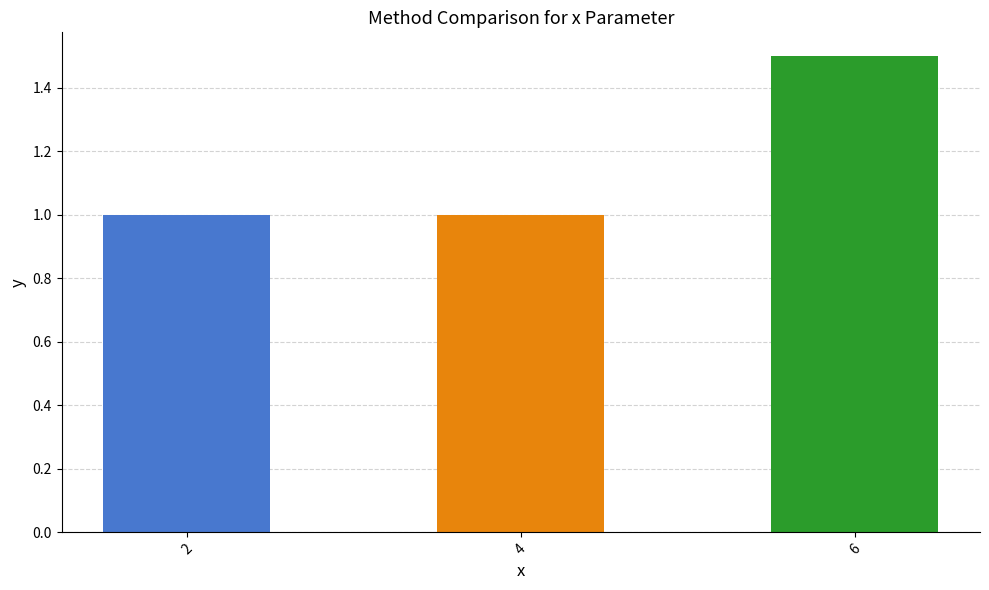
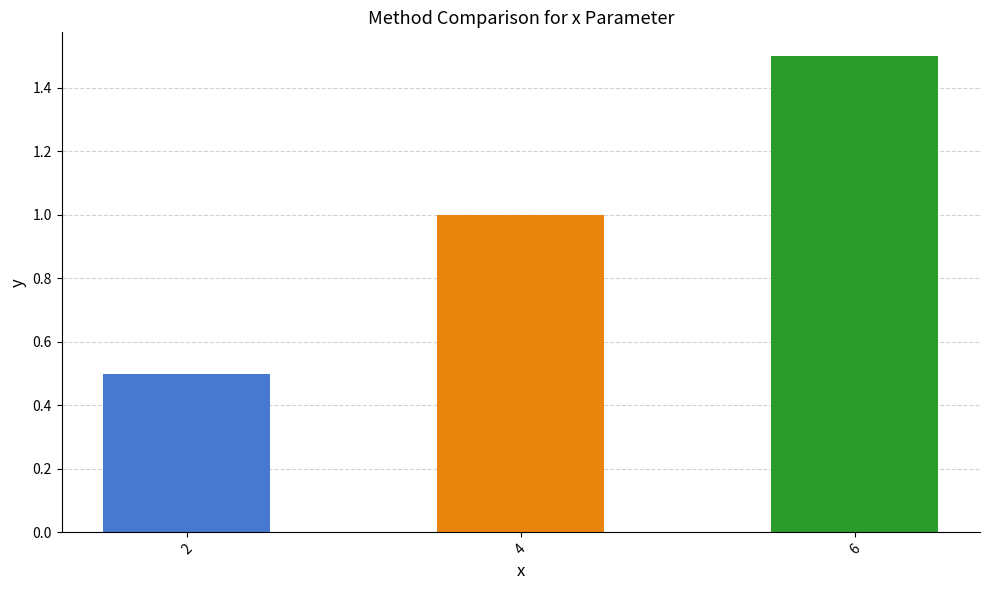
2: 1.0 -> 0.5
